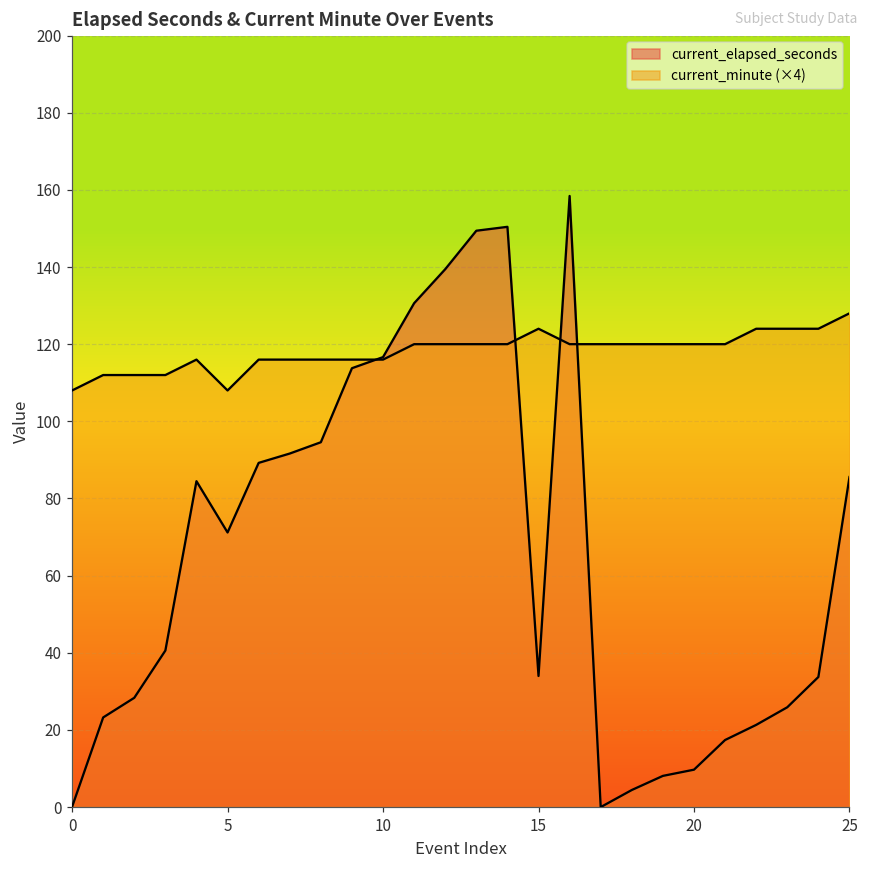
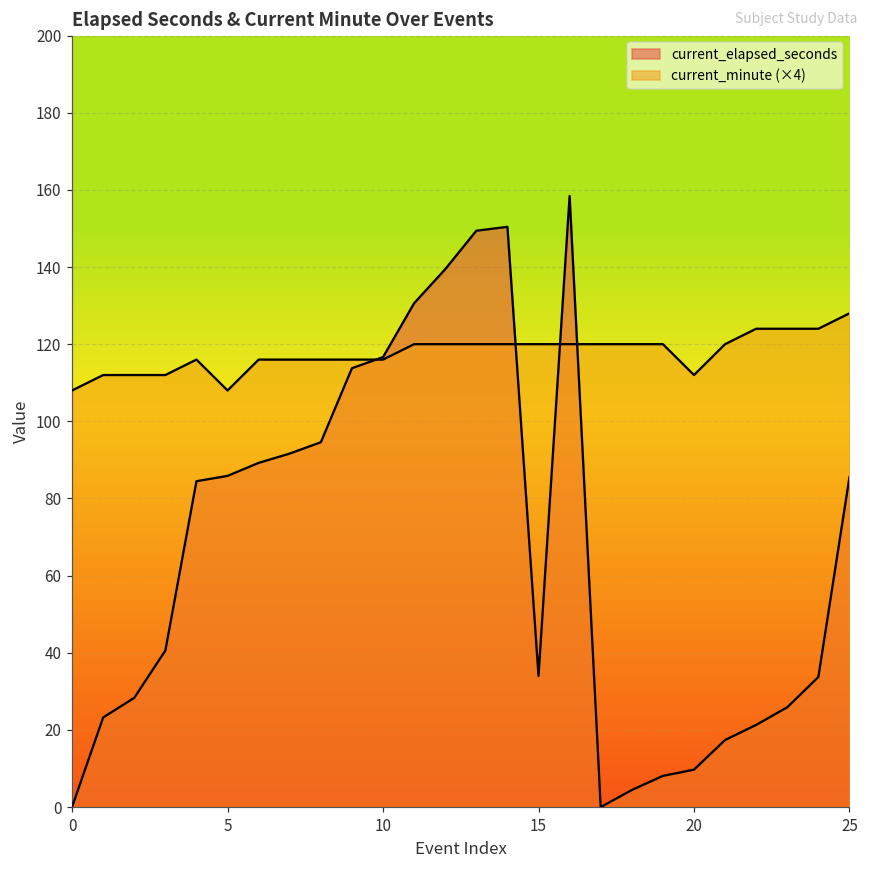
current_elapsed_seconds, 5: 71 -> 86
current_minute (×4), 15: 124 -> 120
current_minute (×4), 20: 120 -> 112
